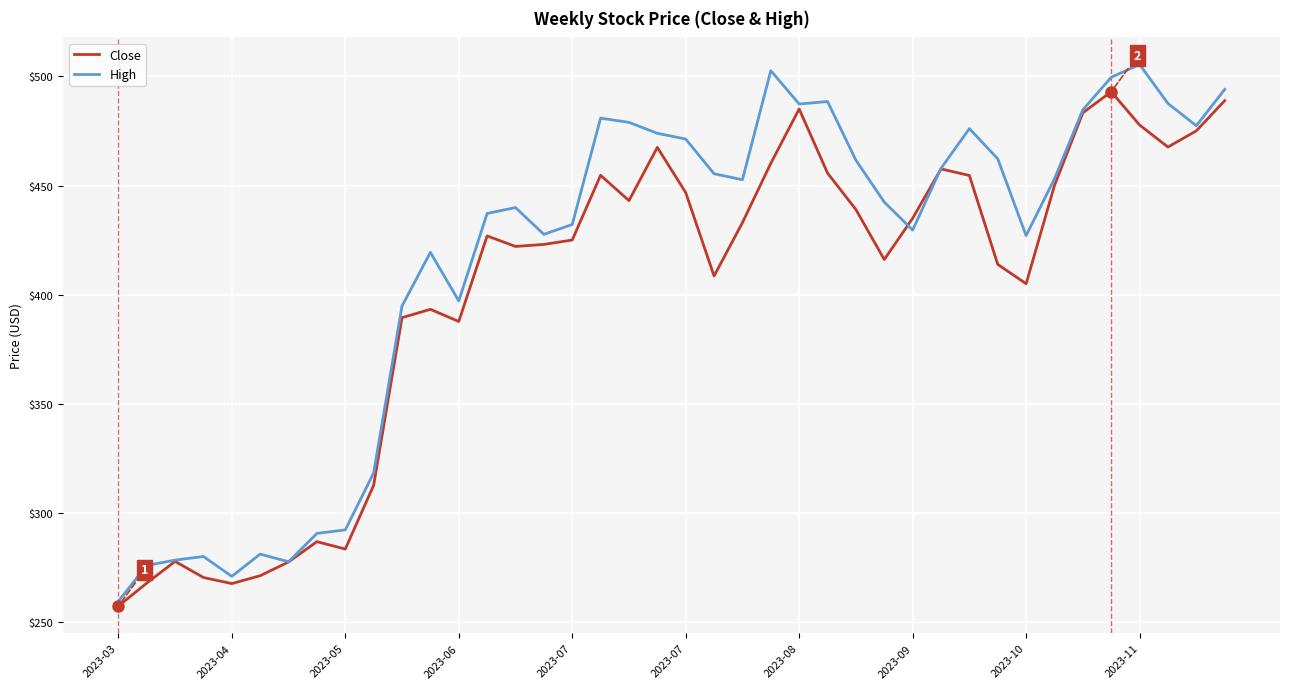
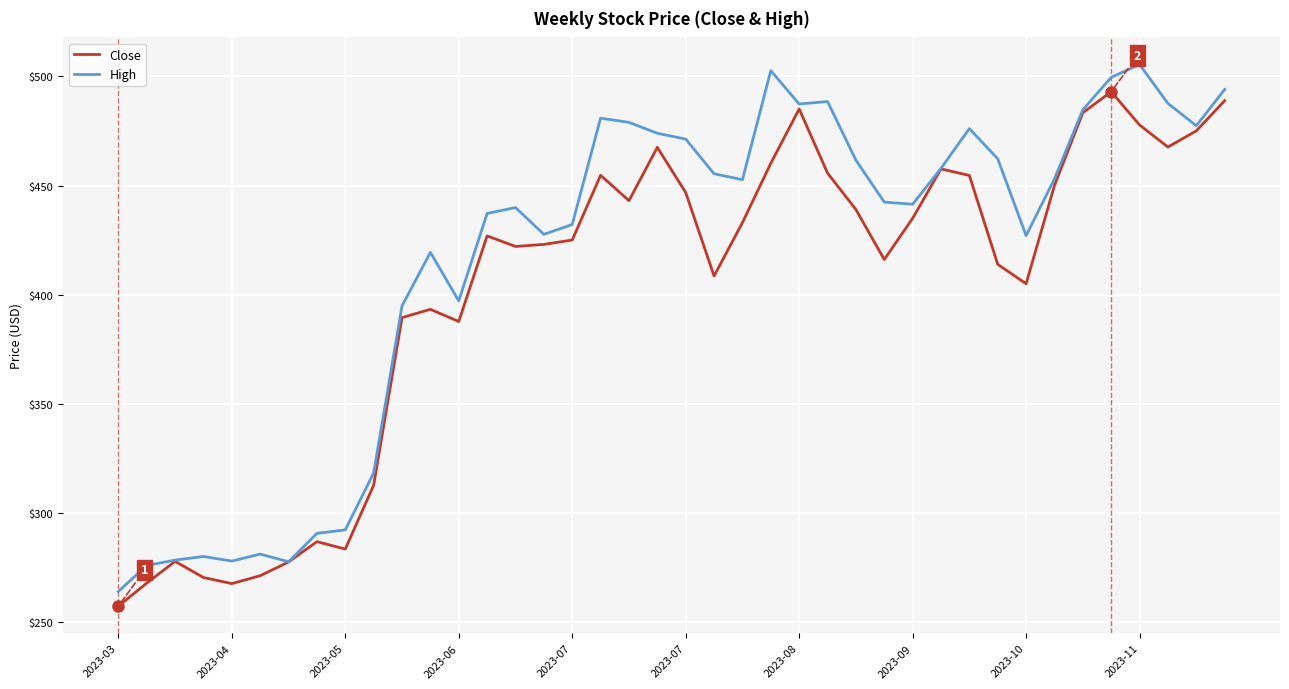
High, 2023-03: $259 -> $264
High, 2023-04: $271 -> $278
High, 2023-09: $430 -> $441
